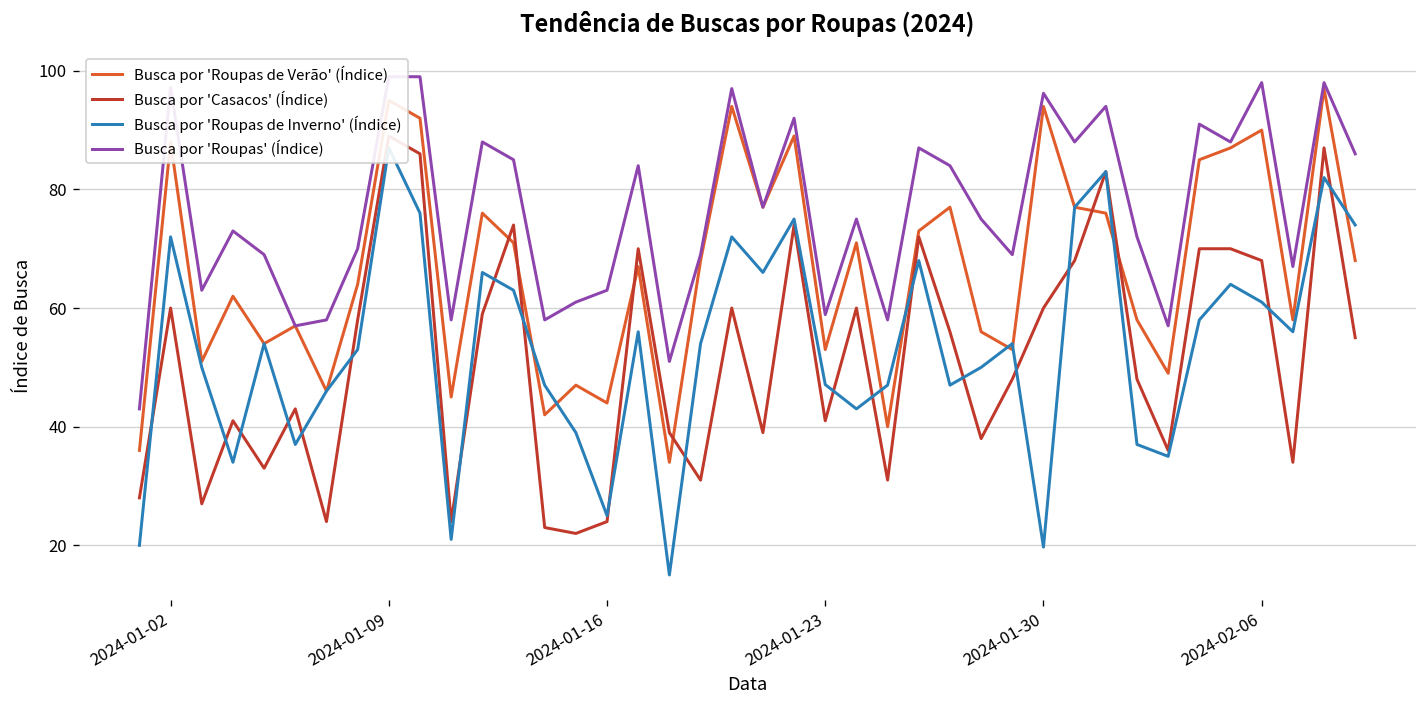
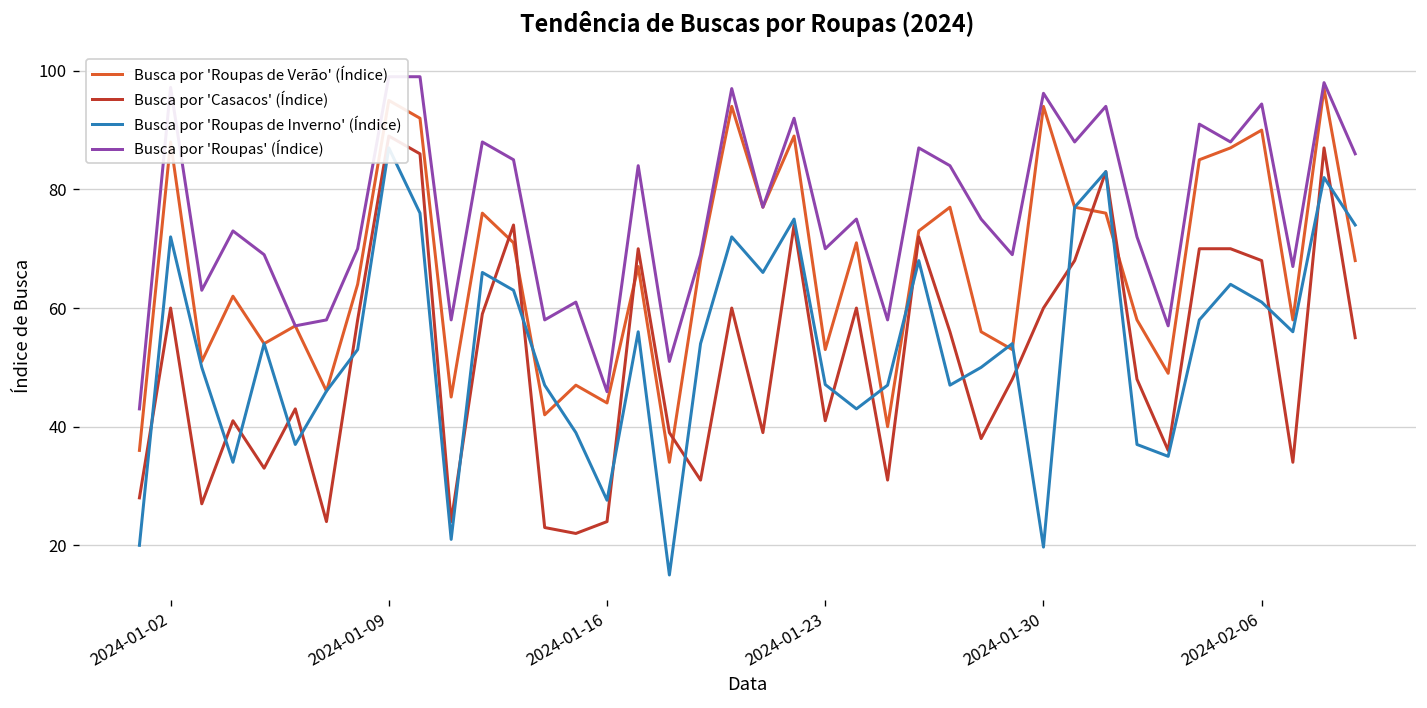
Busca por 'Roupas de Inverno' (Índice), 2024-01-16: 25 -> 28
Busca por 'Roupas' (Índice), 2024-01-16: 63 -> 46
Busca por 'Roupas' (Índice), 2024-01-23: 59 -> 70
Busca por 'Roupas' (Índice), 2024-02-06: 98 -> 94
